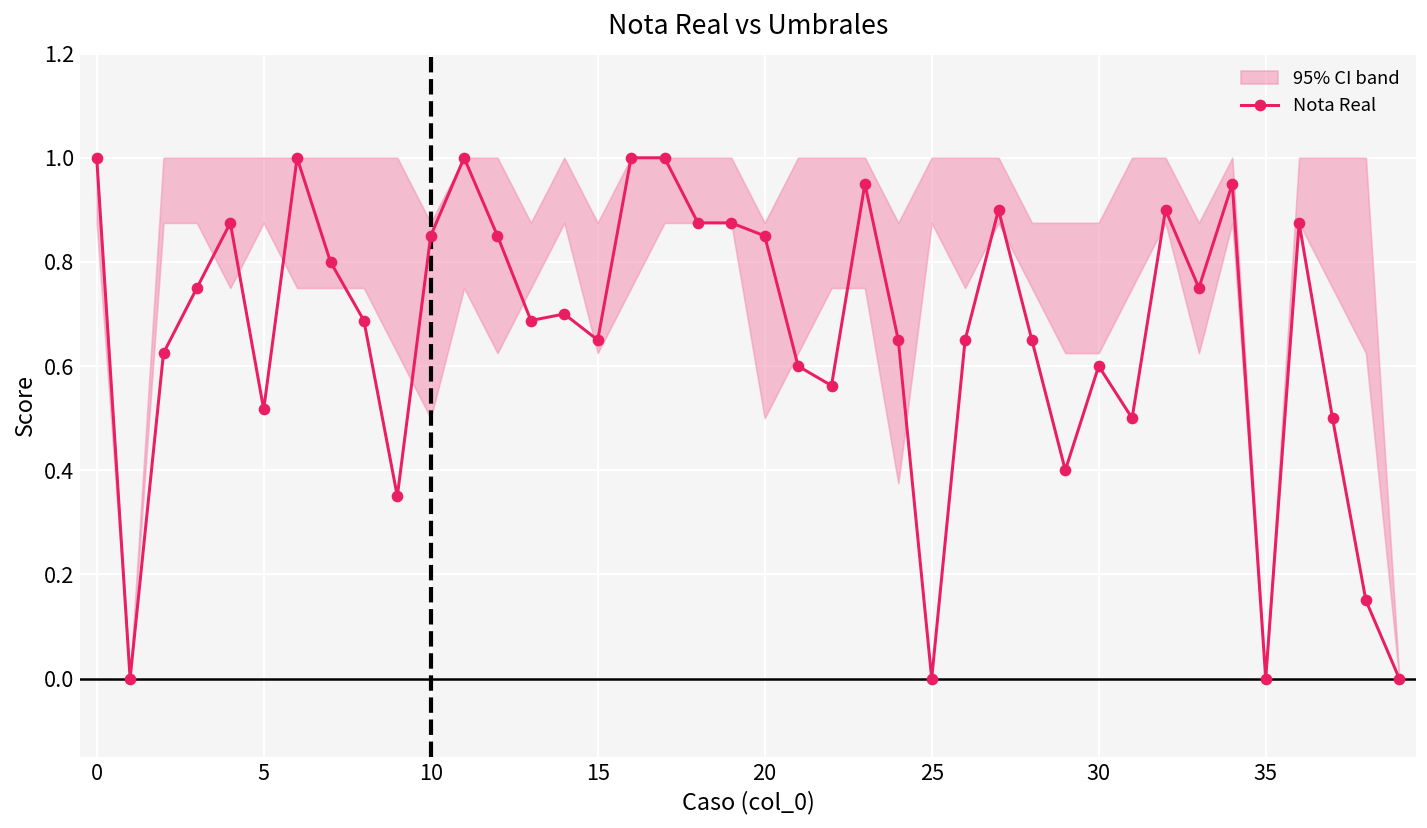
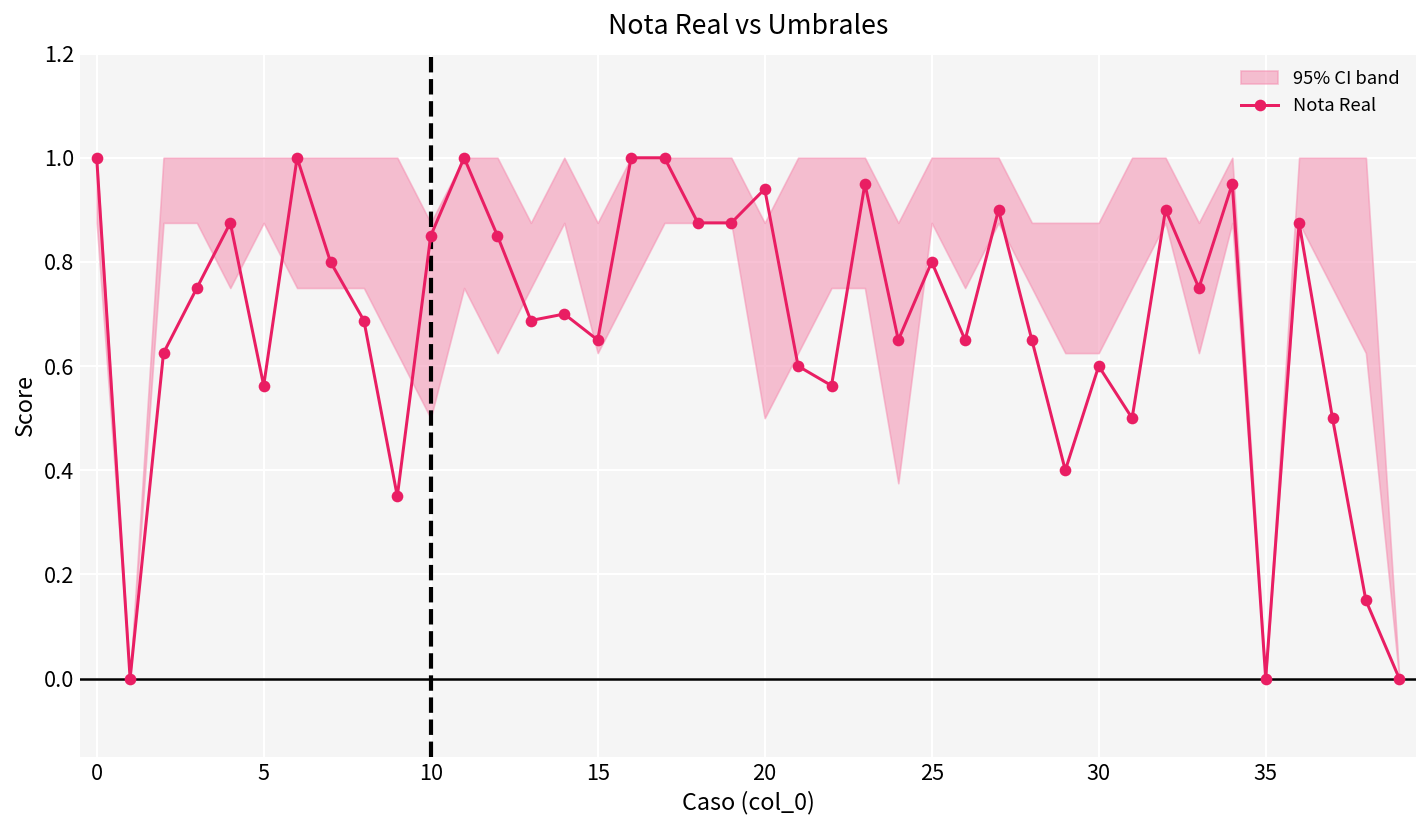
Nota Real, 5: 0.52 -> 0.56
Nota Real, 20: 0.85 -> 0.94
Nota Real, 25: 0.0 -> 0.8
